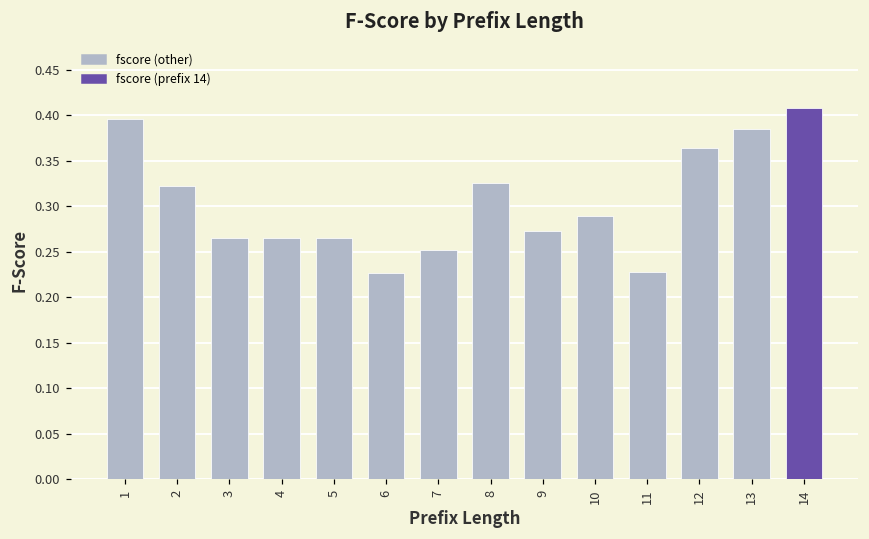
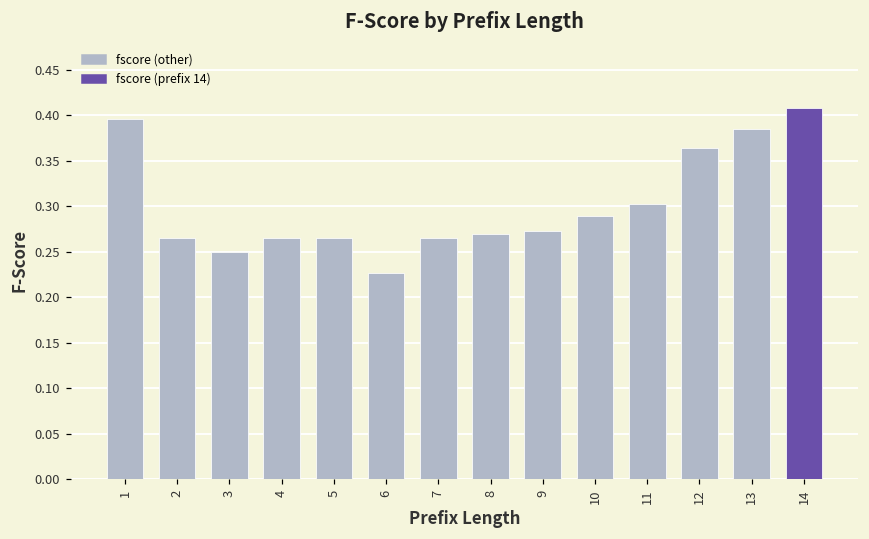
2: 0.32 -> 0.27
3: 0.27 -> 0.25
7: 0.25 -> 0.27
8: 0.33 -> 0.27
11: 0.23 -> 0.30
